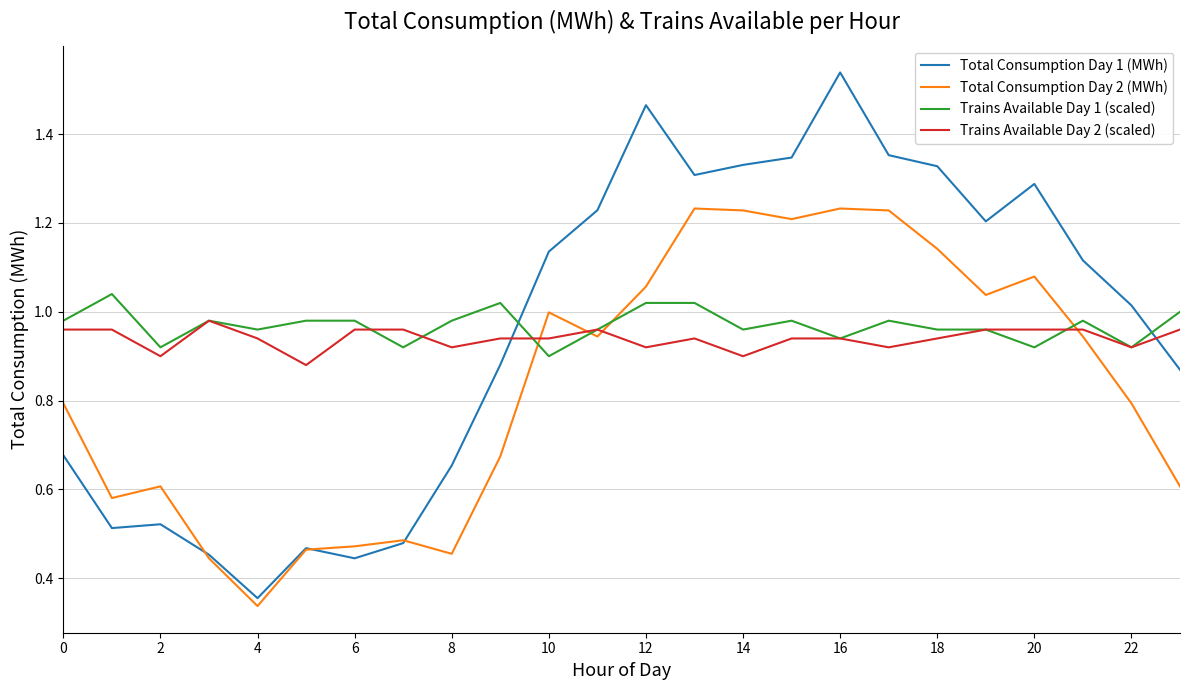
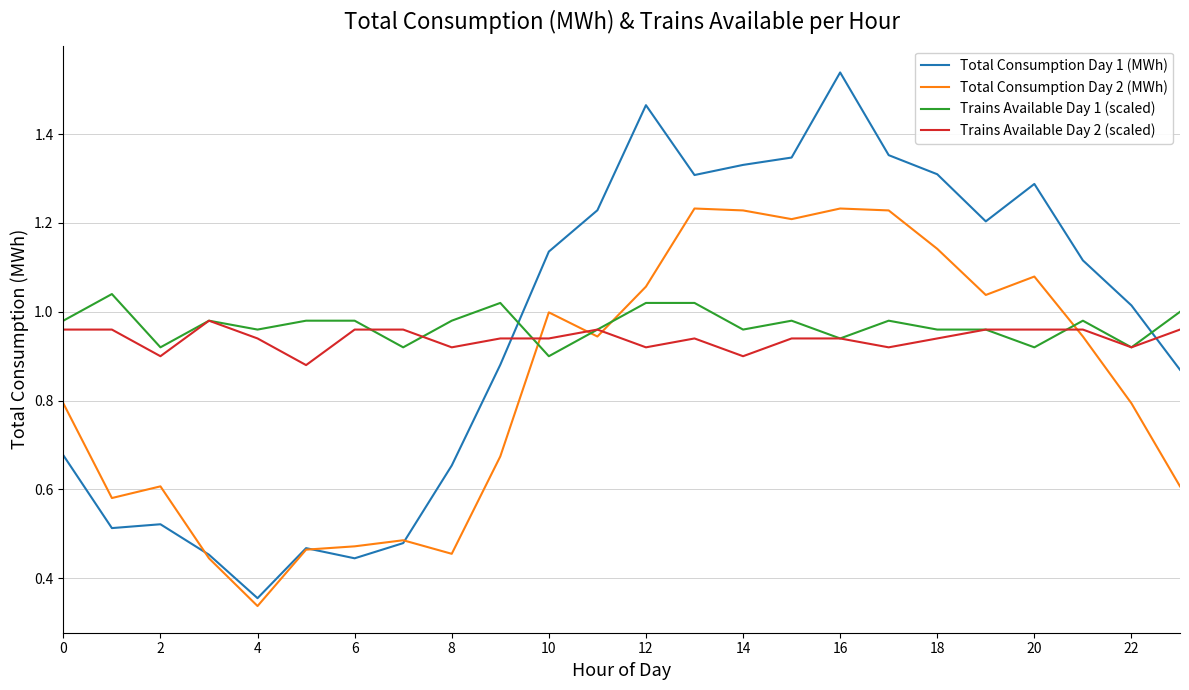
Total Consumption Day 1 (MWh), 18: 1.33 -> 1.31
